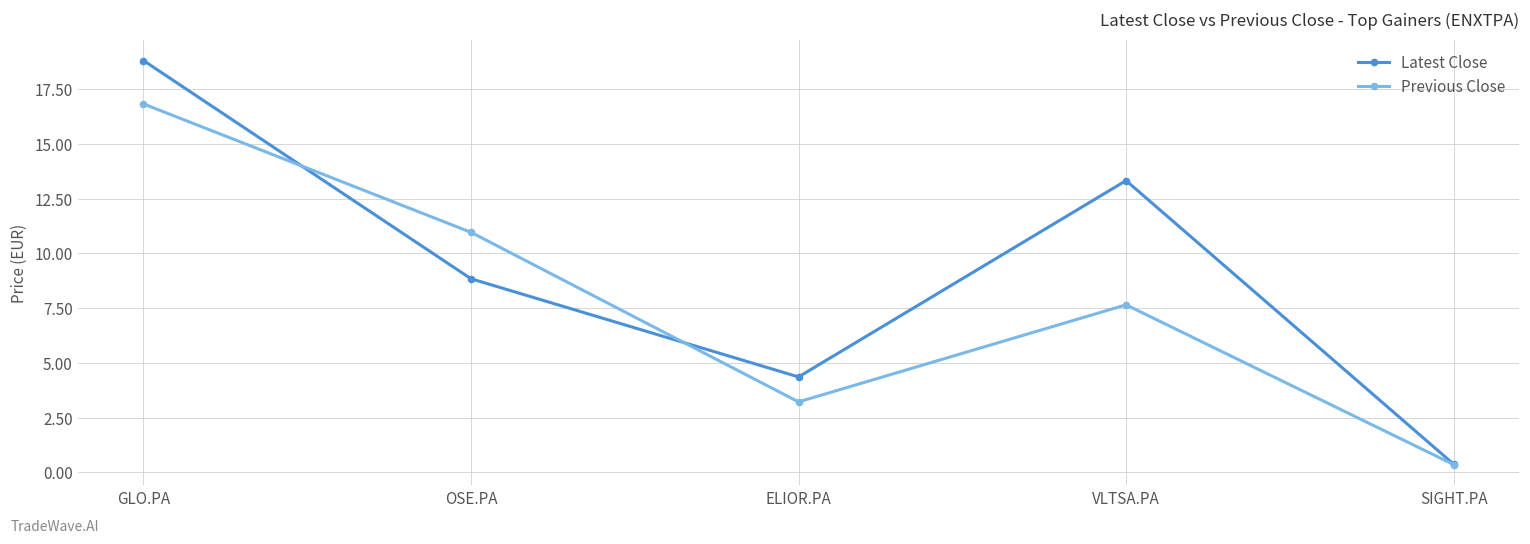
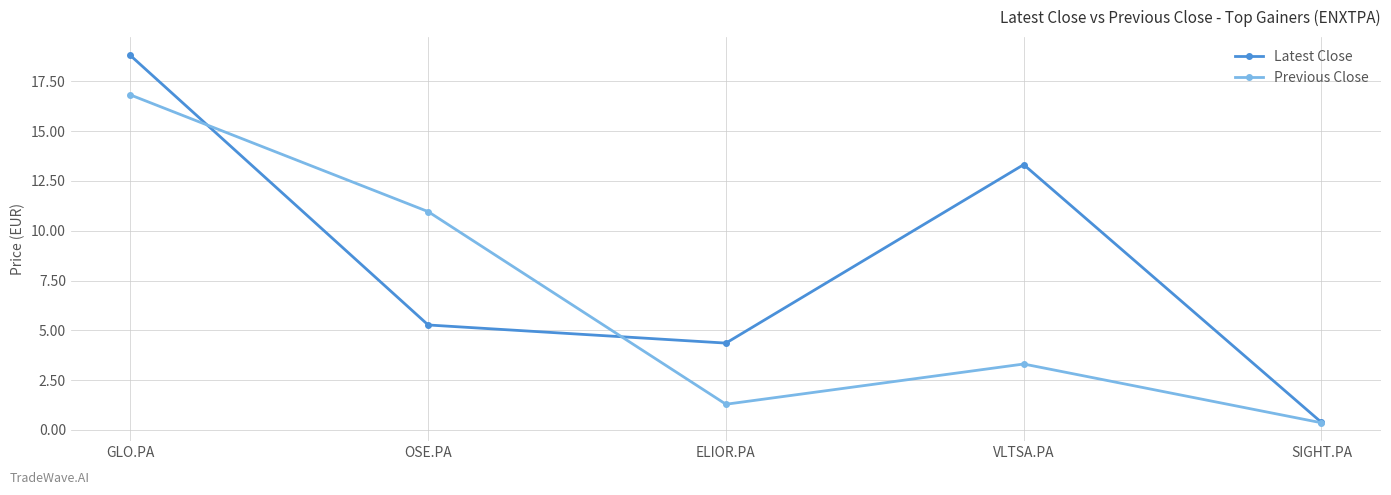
Latest Close, OSE.PA: 8.8 -> 5.3
Previous Close, ELIOR.PA: 3.2 -> 1.3
Previous Close, VLTSA.PA: 7.7 -> 3.3
